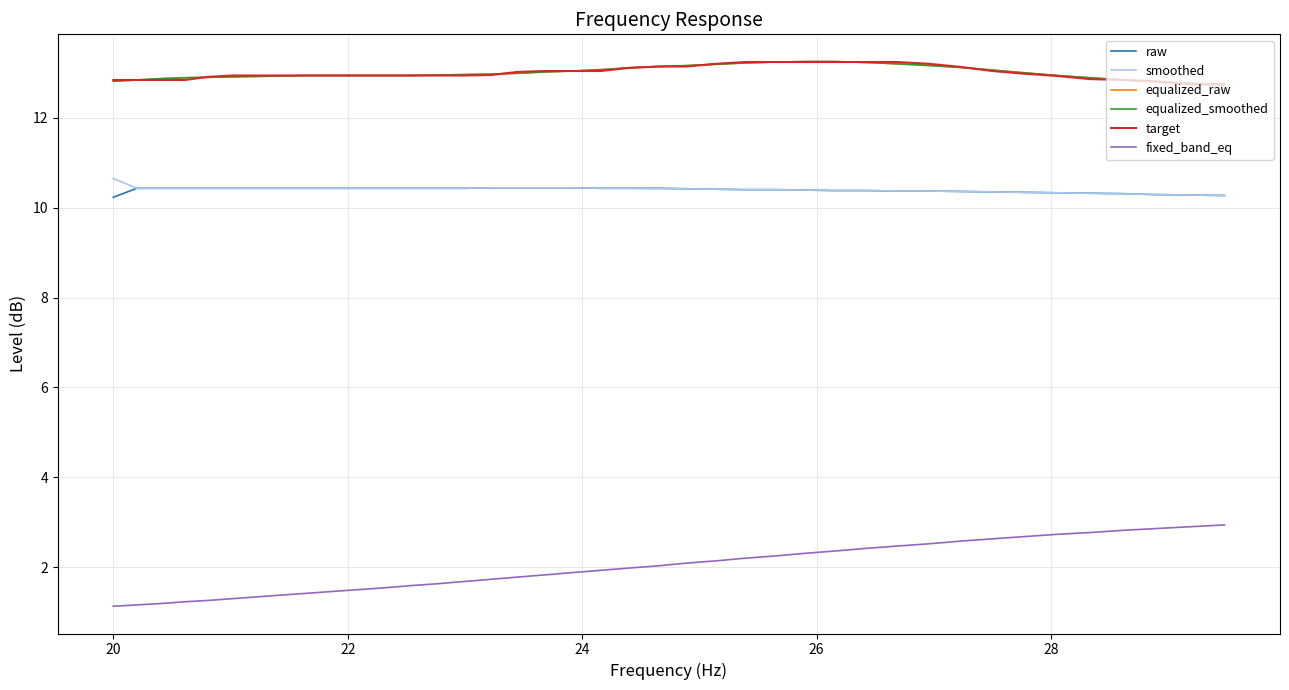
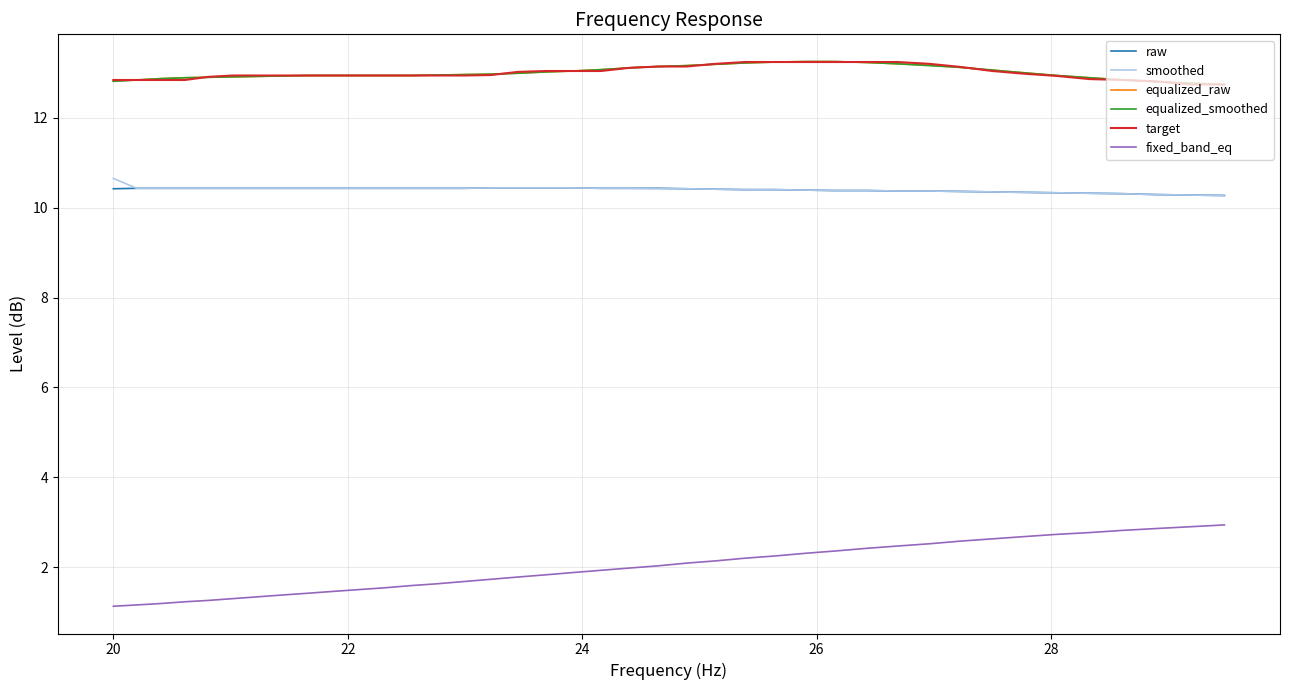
raw, 20: 10.2 -> 10.4
